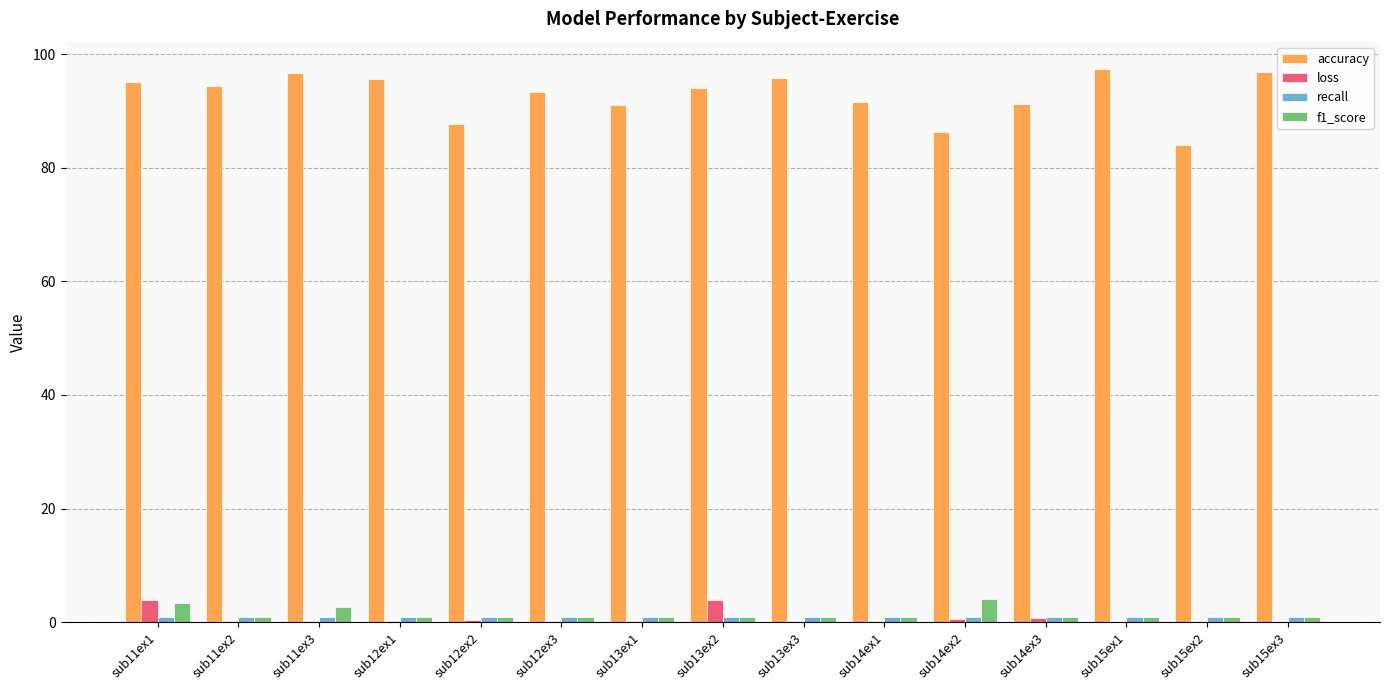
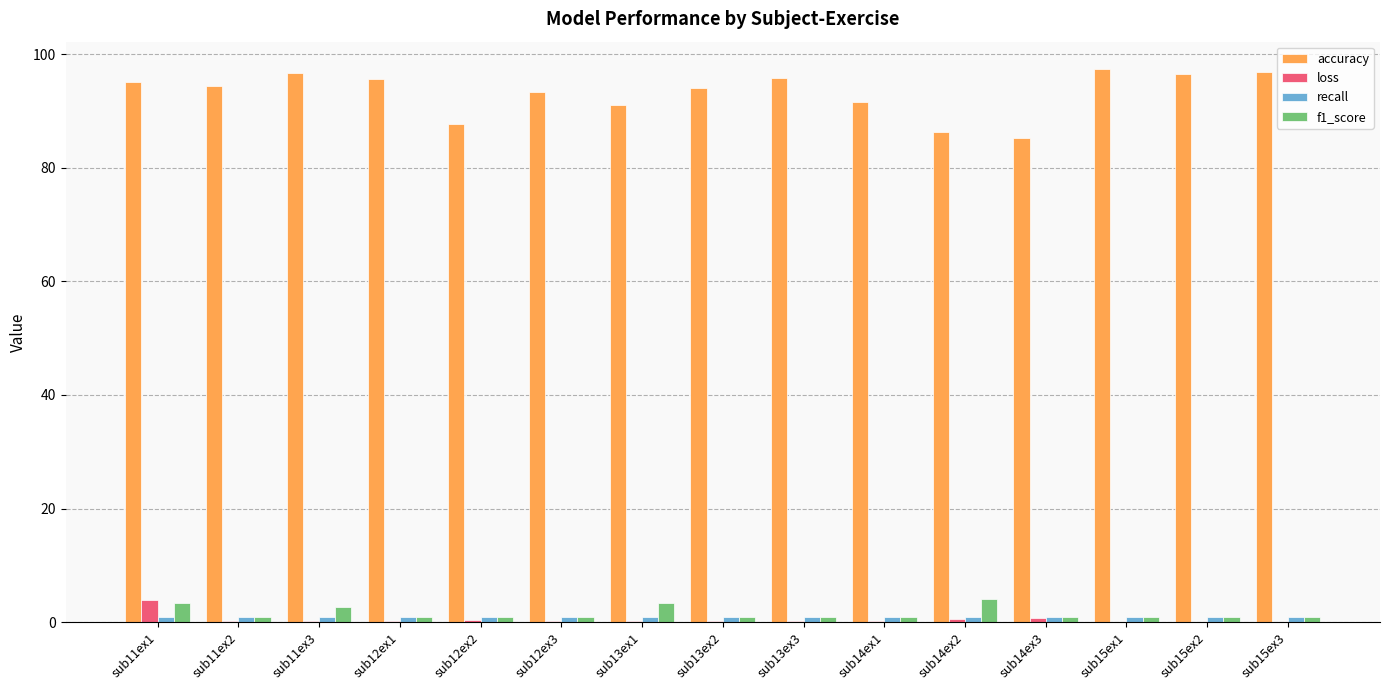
f1_score, sub13ex1: 1 -> 3
loss, sub13ex2: 4 -> 0
accuracy, sub14ex3: 91 -> 85
accuracy, sub15ex2: 84 -> 96
